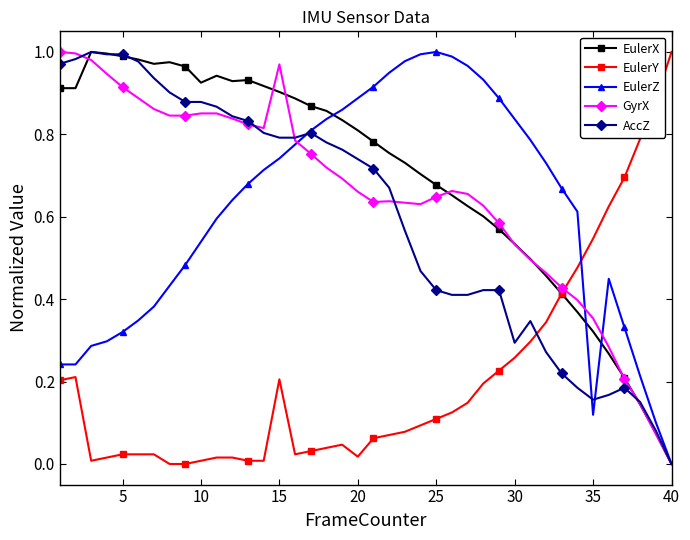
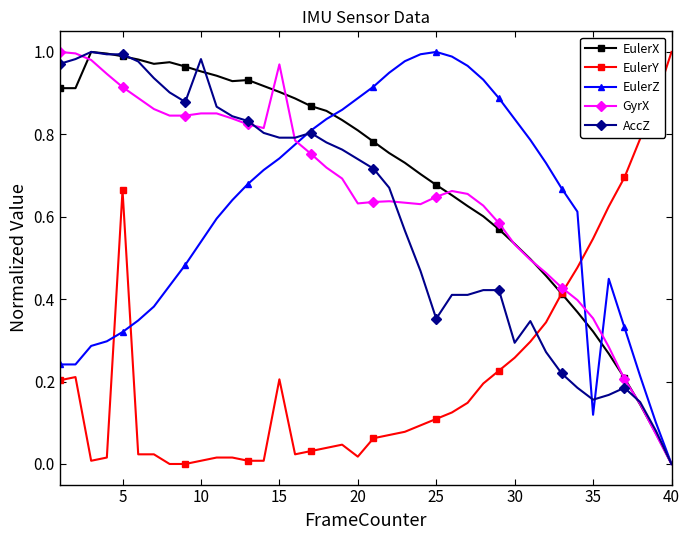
EulerY, 5: 0.02 -> 0.66
EulerX, 10: 0.93 -> 0.95
AccZ, 10: 0.88 -> 0.98
GyrX, 20: 0.66 -> 0.63
AccZ, 25: 0.42 -> 0.35
